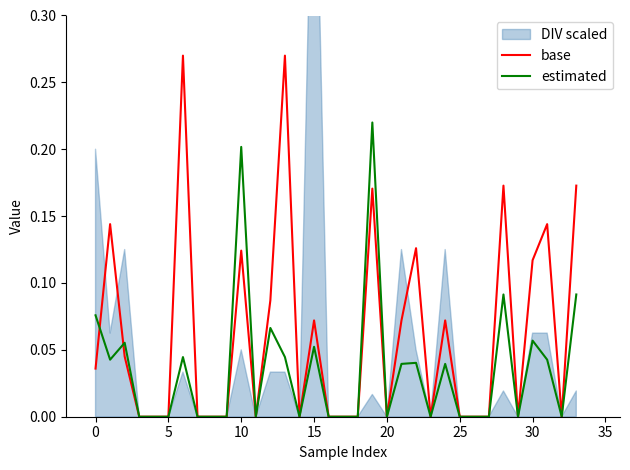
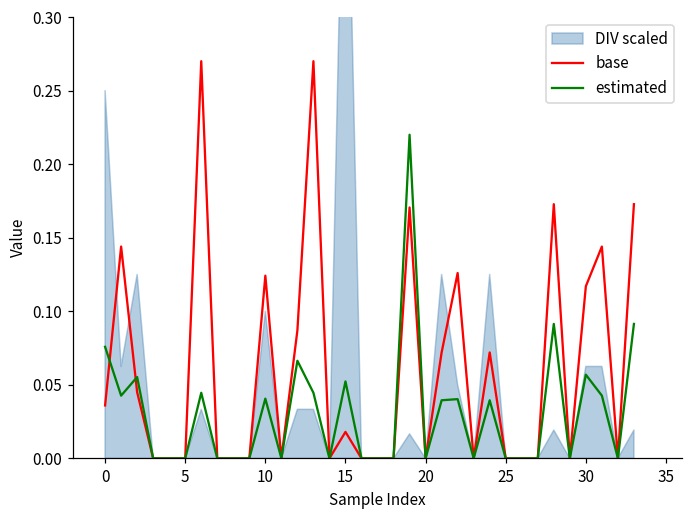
DIV scaled, 0: 0.200 -> 0.250
DIV scaled, 10: 0.050 -> 0.100
estimated, 10: 0.202 -> 0.041
base, 15: 0.072 -> 0.018
